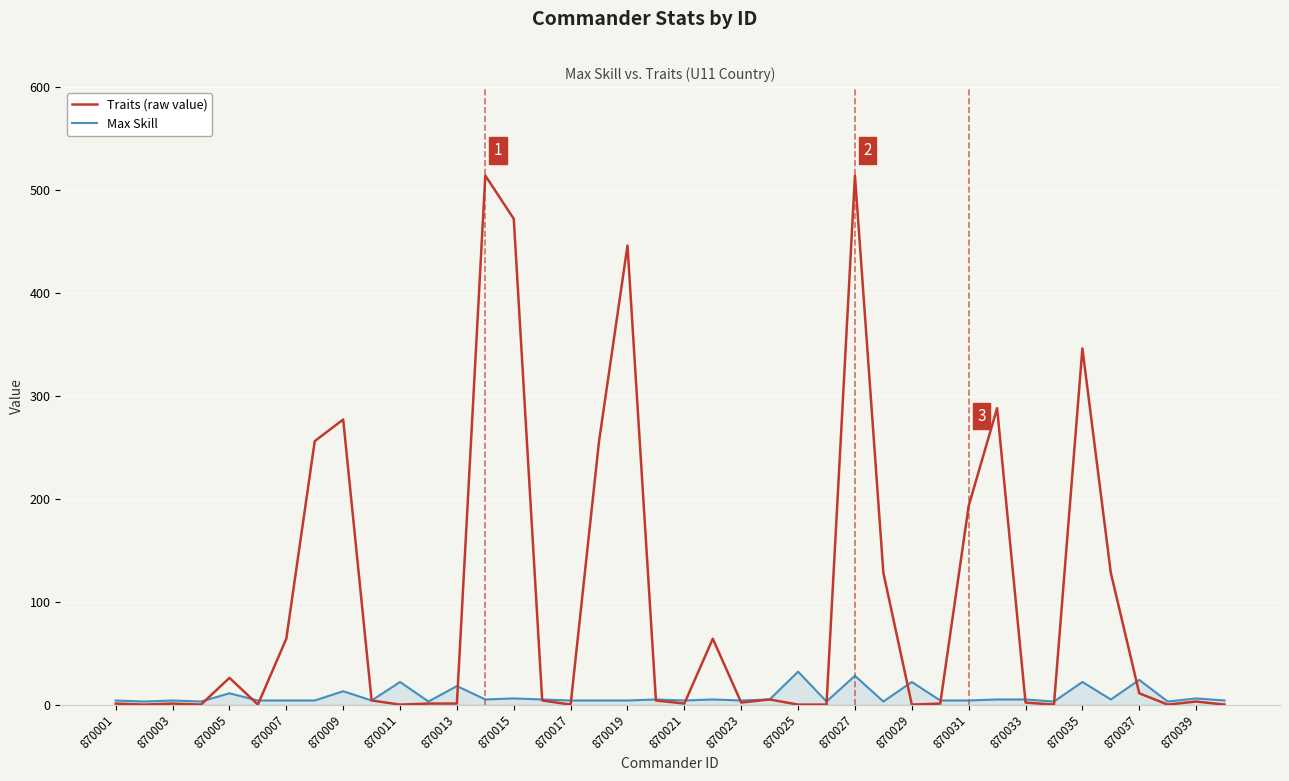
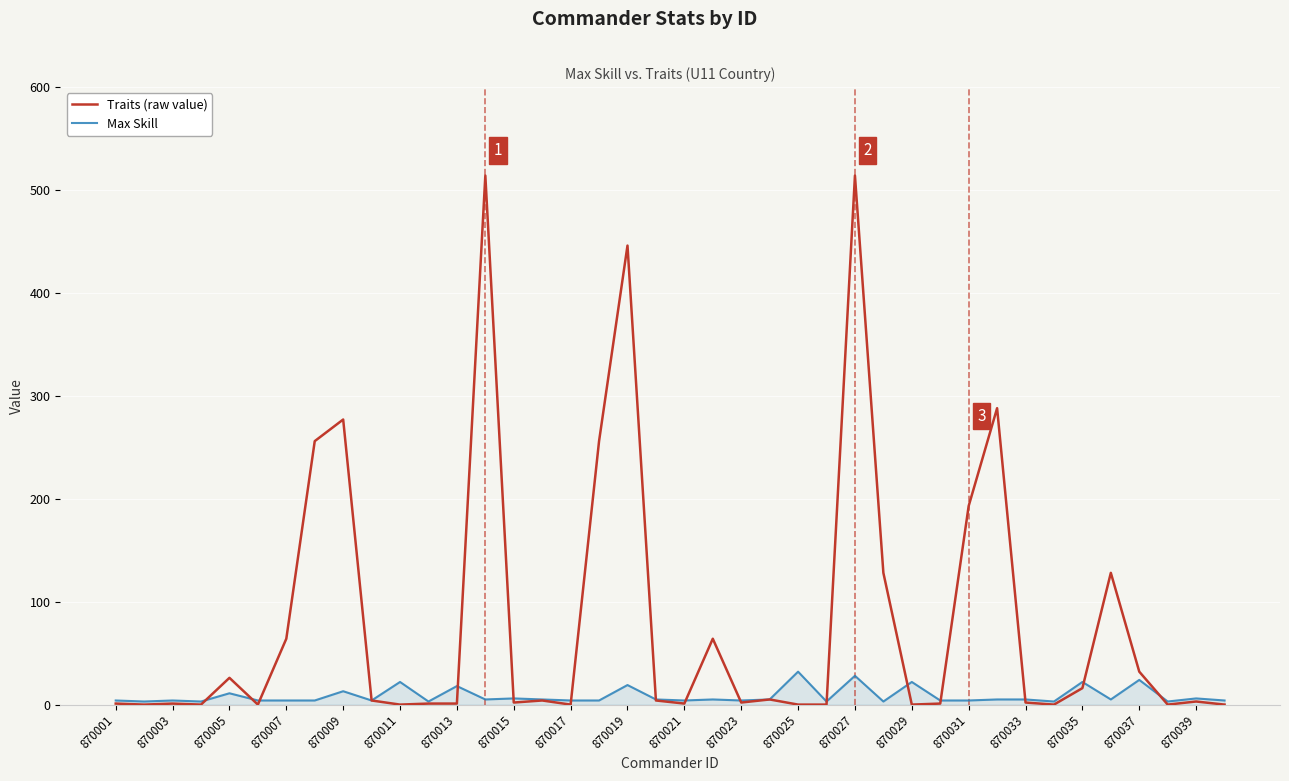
Traits (raw value), 870015: 472 -> 2
Max Skill, 870019: 4 -> 19
Traits (raw value), 870035: 346 -> 16
Traits (raw value), 870037: 11 -> 32
